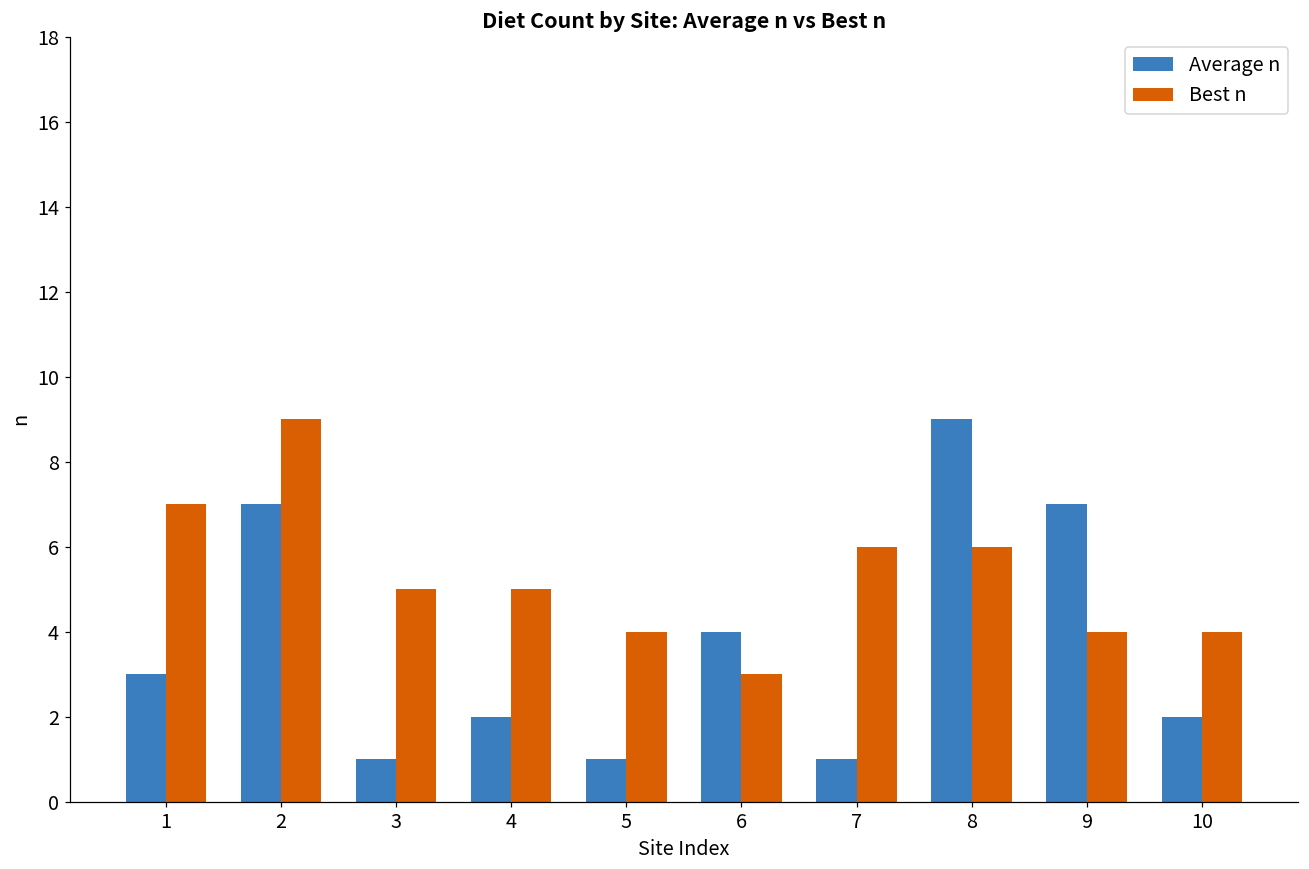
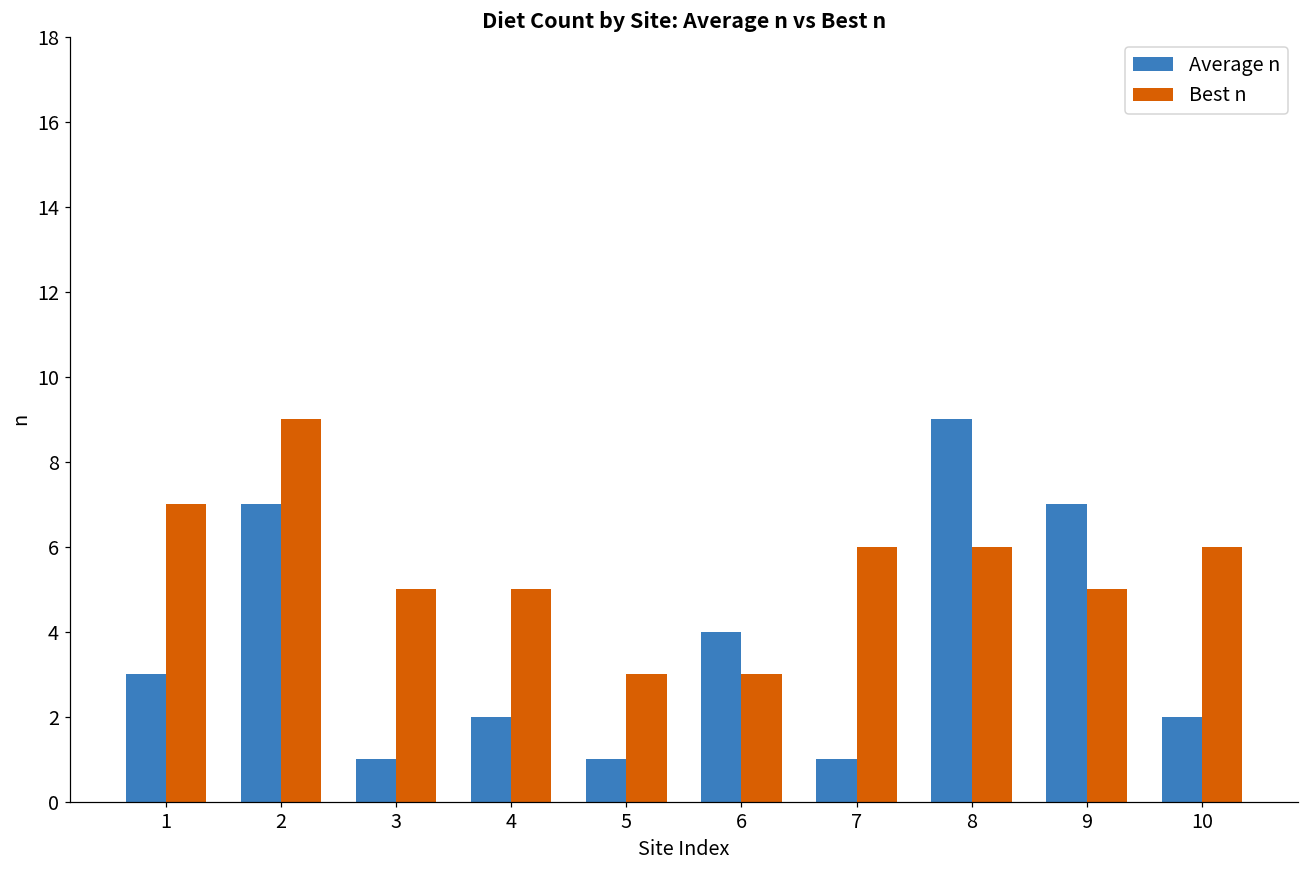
Best n, 5: 4 -> 3
Best n, 9: 4 -> 5
Best n, 10: 4 -> 6
